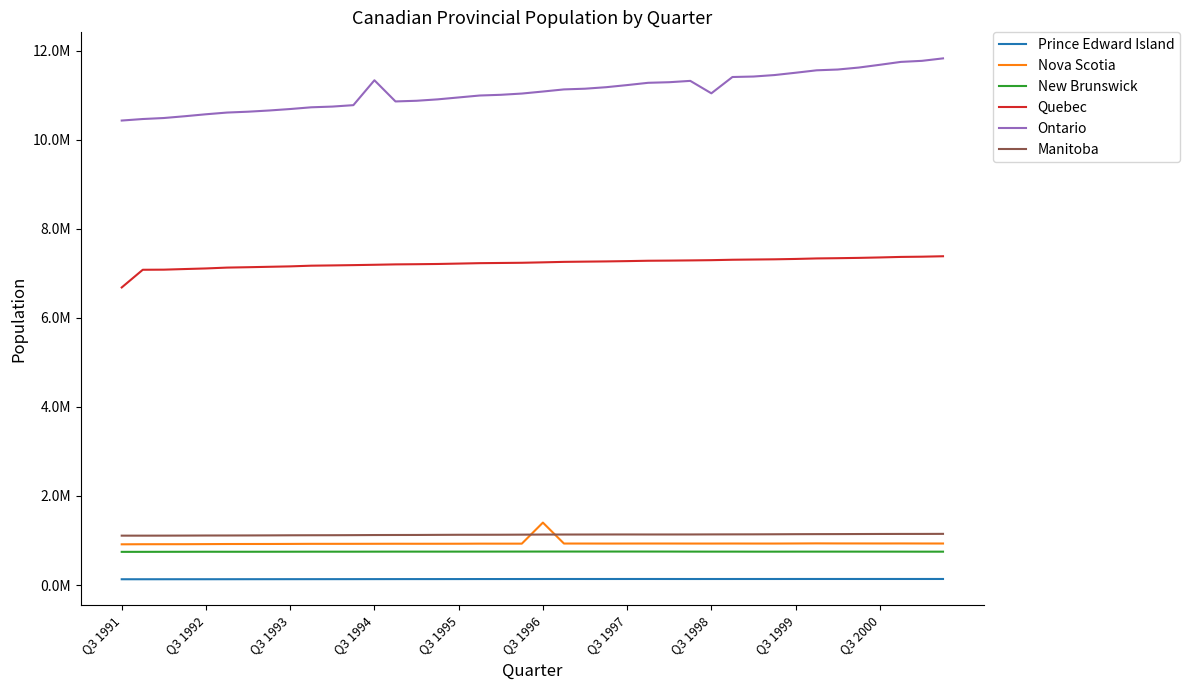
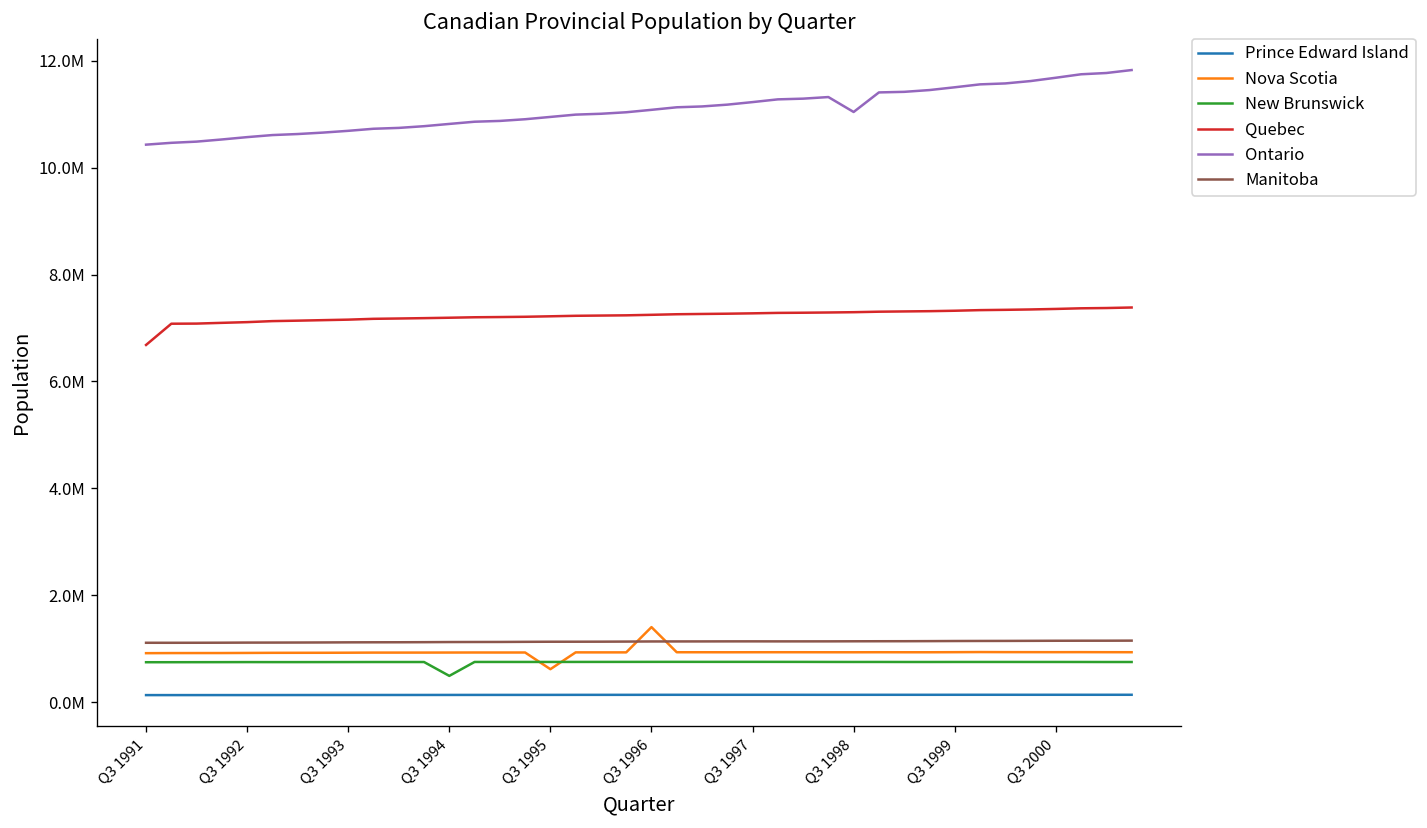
New Brunswick, Q3 1994: 800000 -> 500000
Ontario, Q3 1994: 11300000 -> 10800000
Nova Scotia, Q3 1995: 900000 -> 600000
